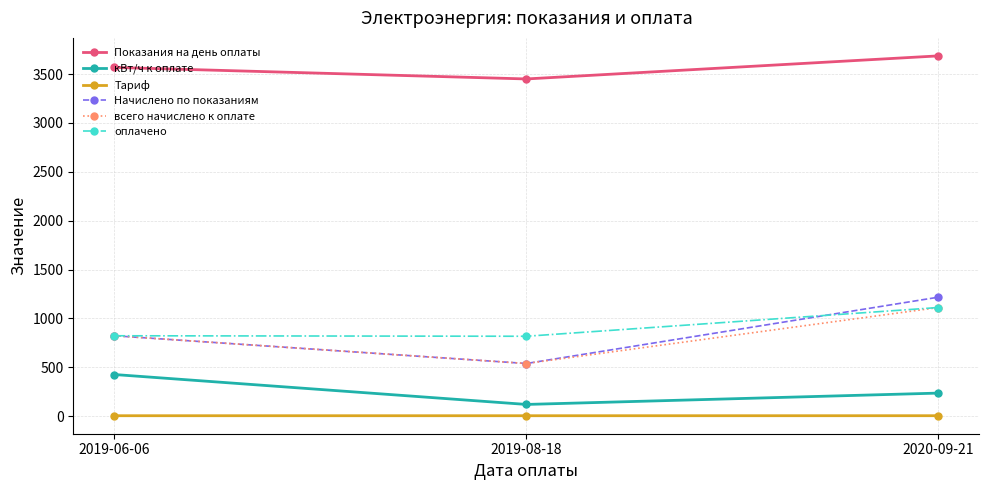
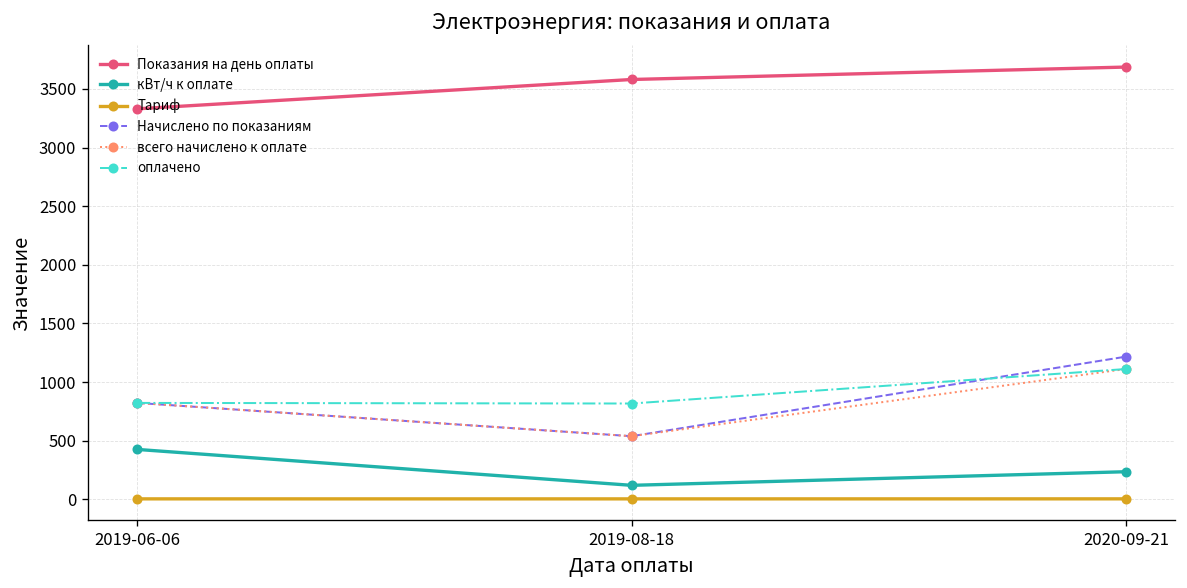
Показания на день оплаты, 2019-06-06: 3600 -> 3300
Показания на день оплаты, 2019-08-18: 3500 -> 3600
